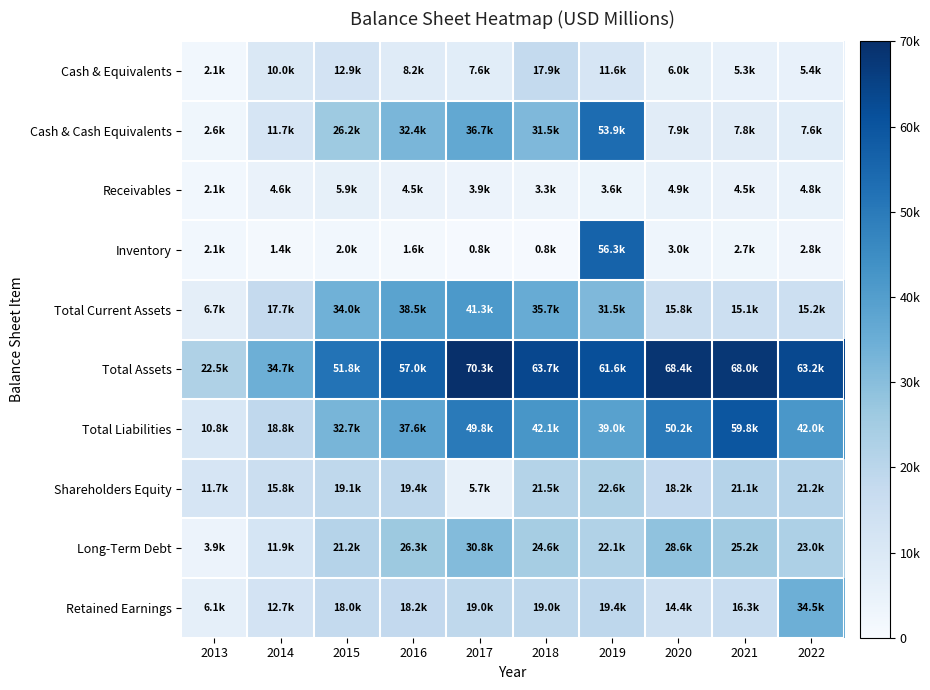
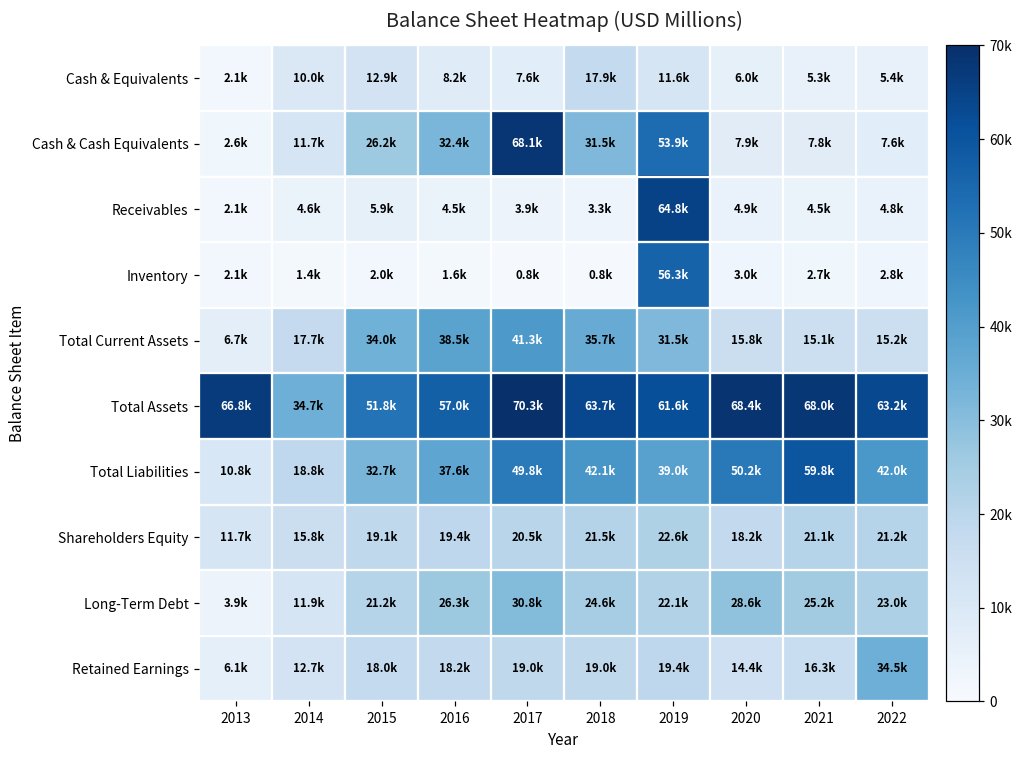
Cash & Cash Equivalents, 2017: 36.7k -> 68.1k
Receivables, 2019: 3.6k -> 64.8k
Total Assets, 2013: 22.5k -> 66.8k
Shareholders Equity, 2017: 5.7k -> 20.5k
